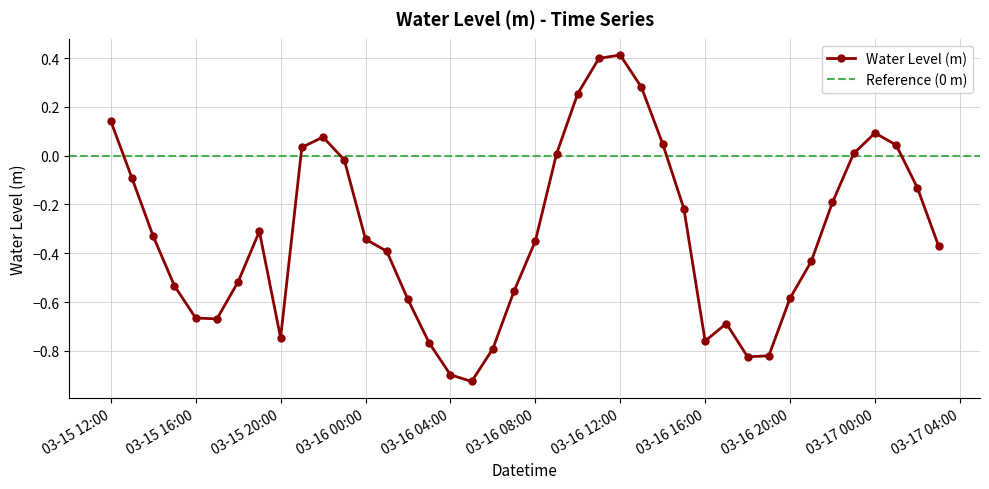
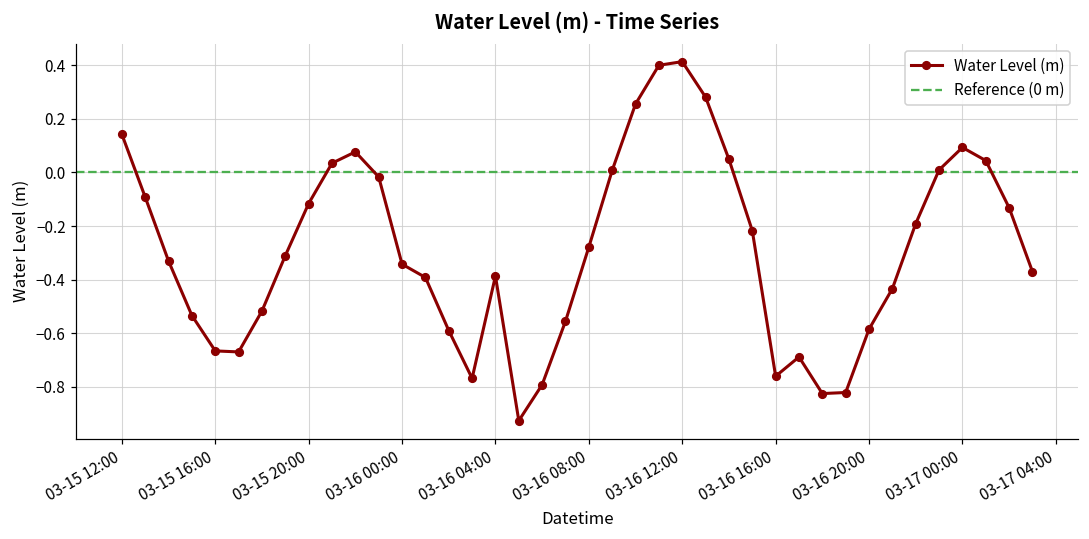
03-15 20:00: -0.75 -> -0.12
03-16 04:00: -0.90 -> -0.39
03-16 08:00: -0.35 -> -0.28
